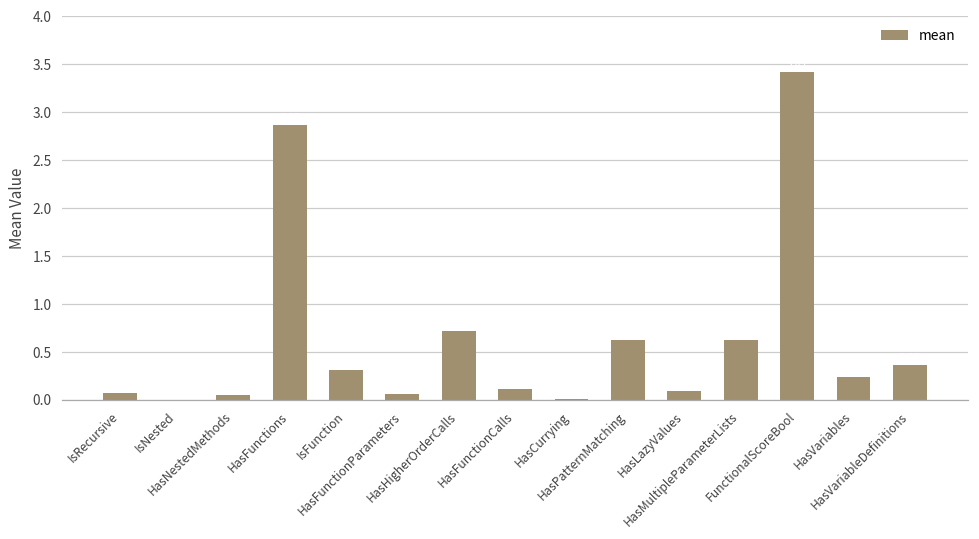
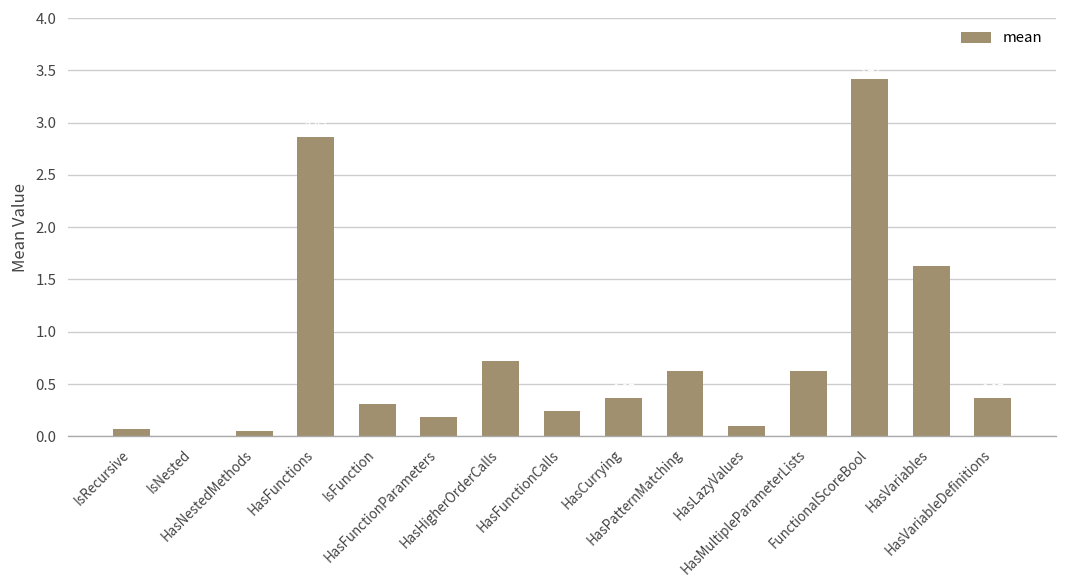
HasFunctionParameters: 0.1 -> 0.2
HasFunctionCalls: 0.1 -> 0.2
HasCurrying: 0.0 -> 0.4
HasVariables: 0.2 -> 1.6
